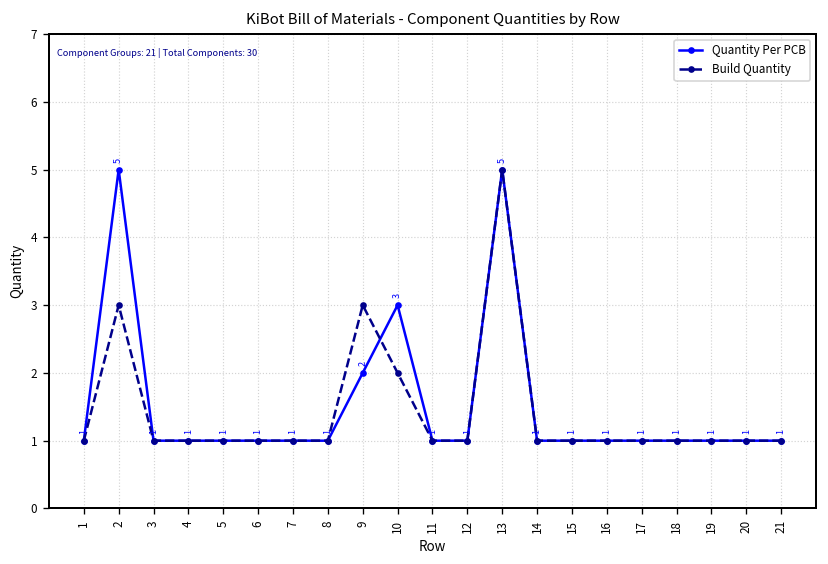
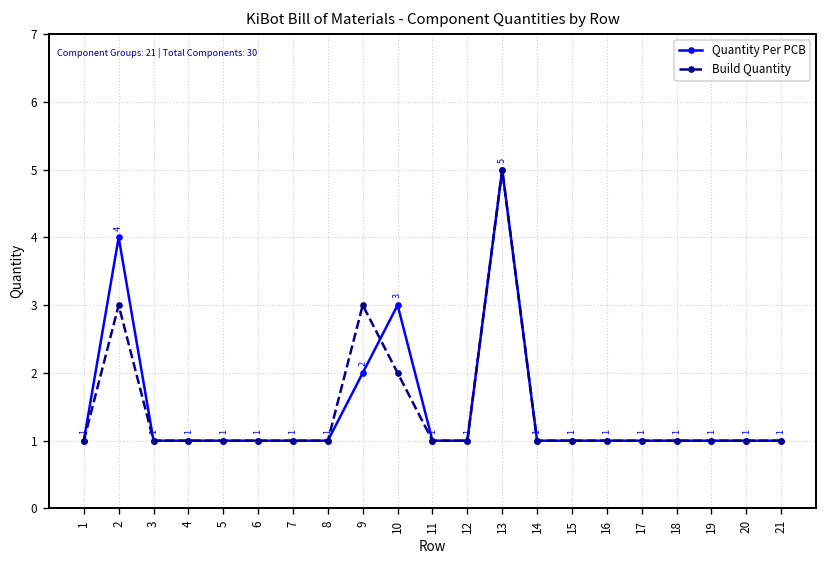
Quantity Per PCB, 2: 5 -> 4
